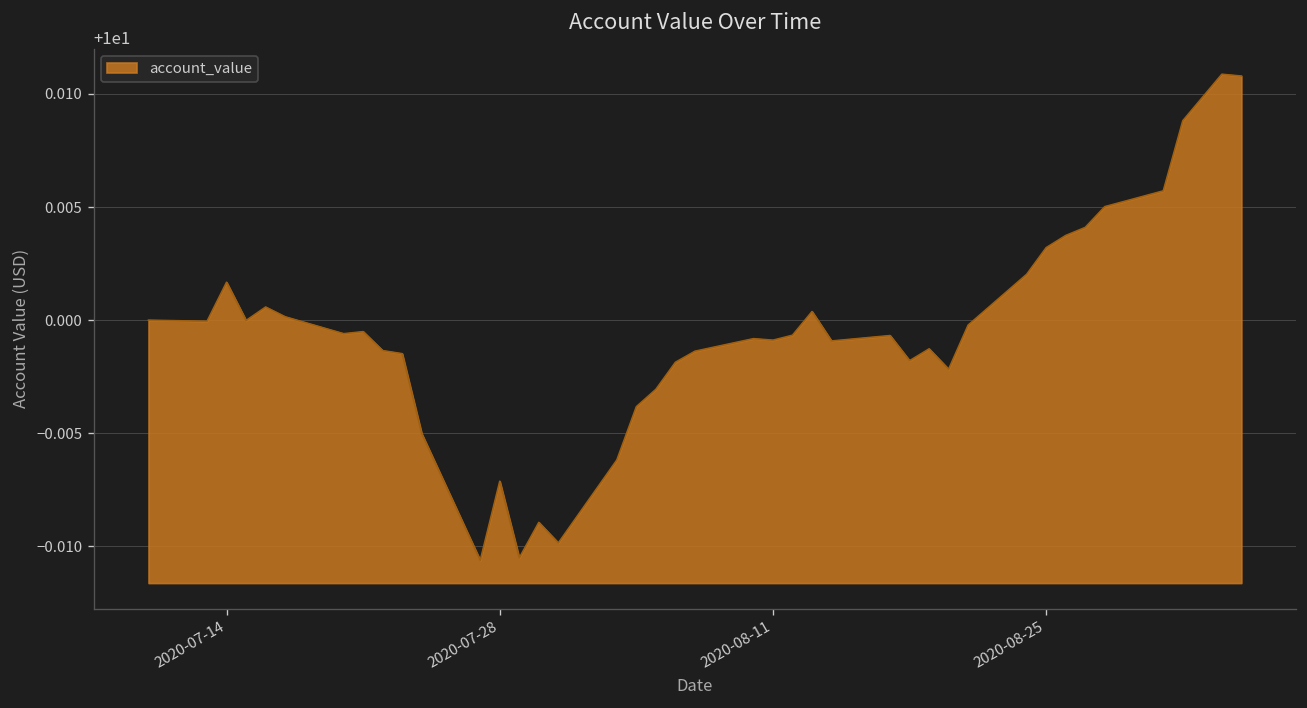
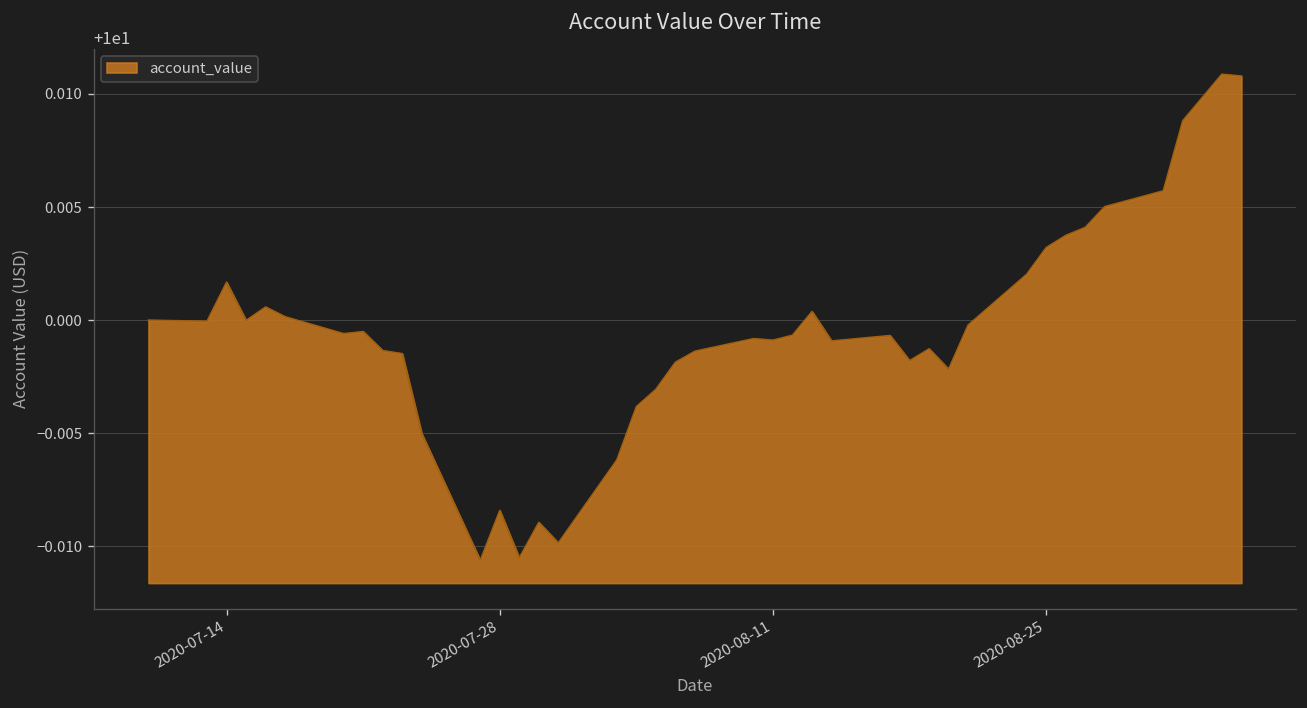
2020-07-28: 9.9929 -> 9.9916
